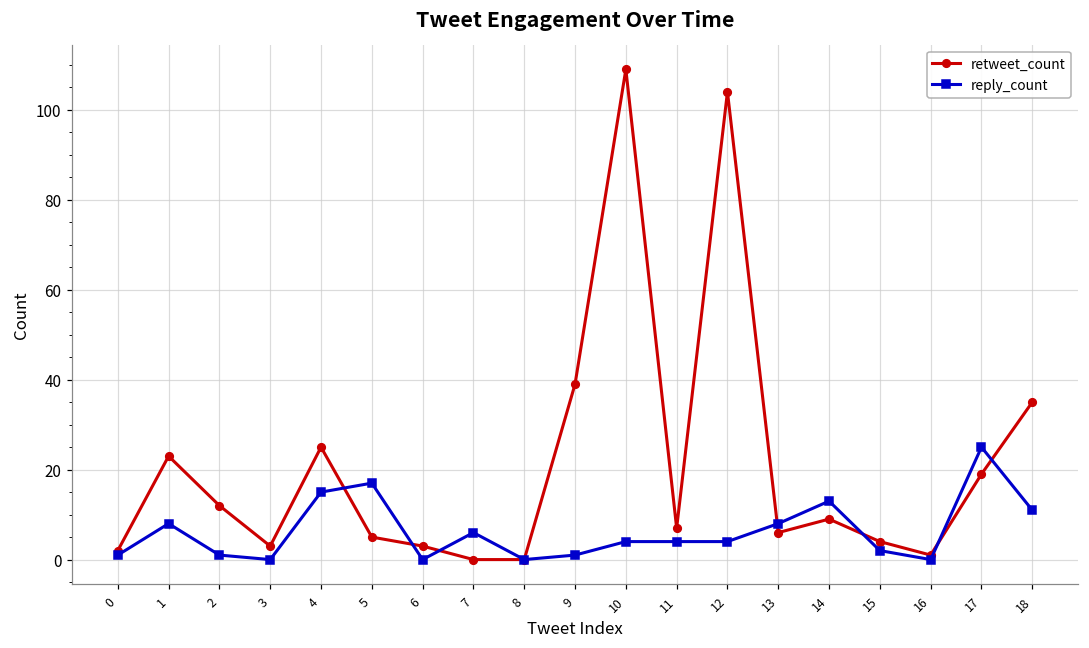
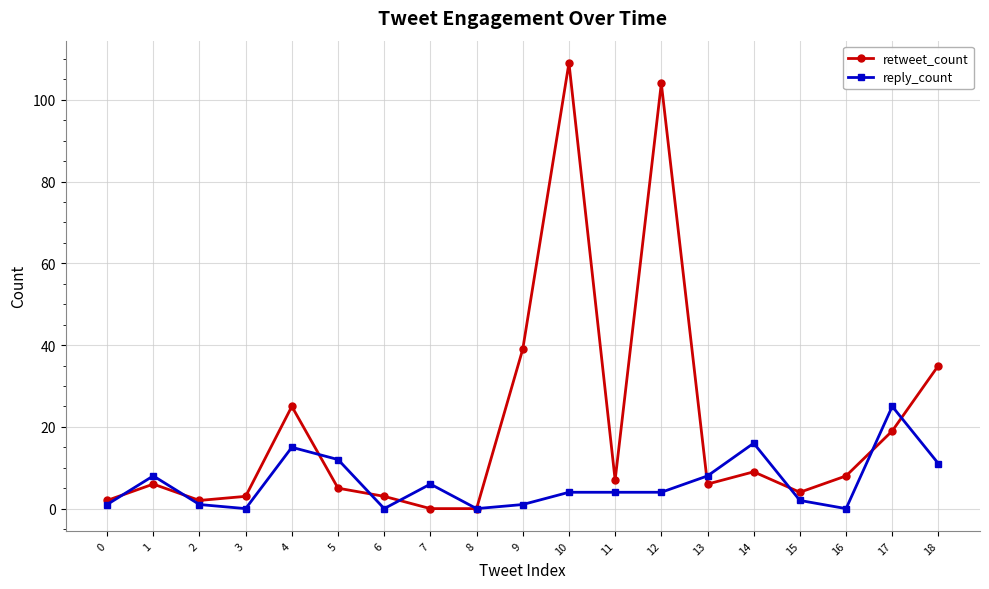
retweet_count, 1: 23 -> 6
retweet_count, 2: 12 -> 2
reply_count, 5: 17 -> 12
reply_count, 14: 13 -> 16
retweet_count, 16: 1 -> 8
